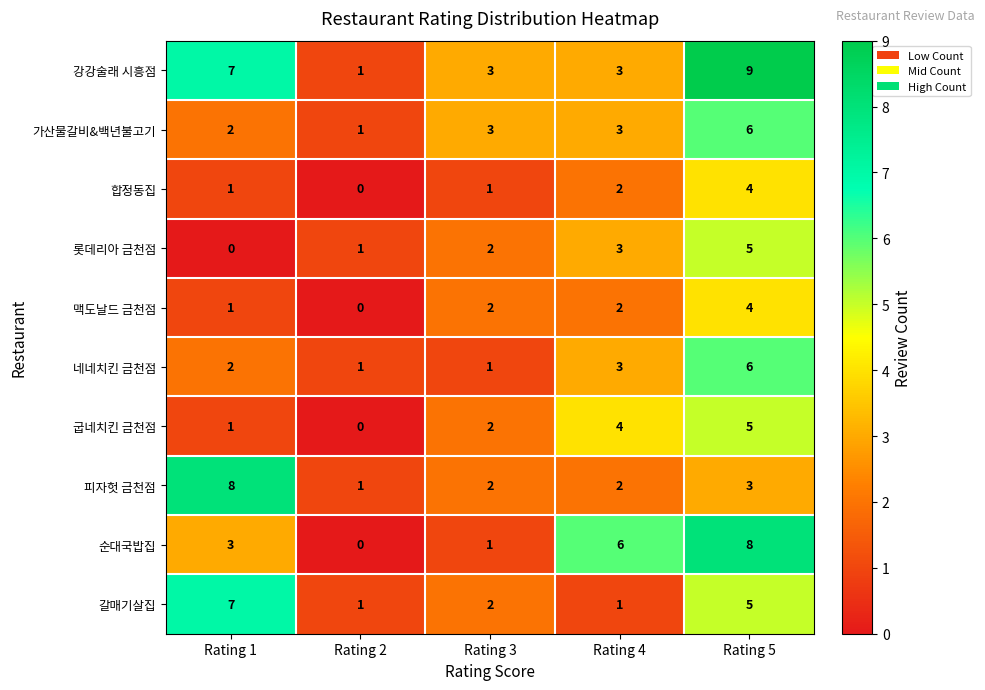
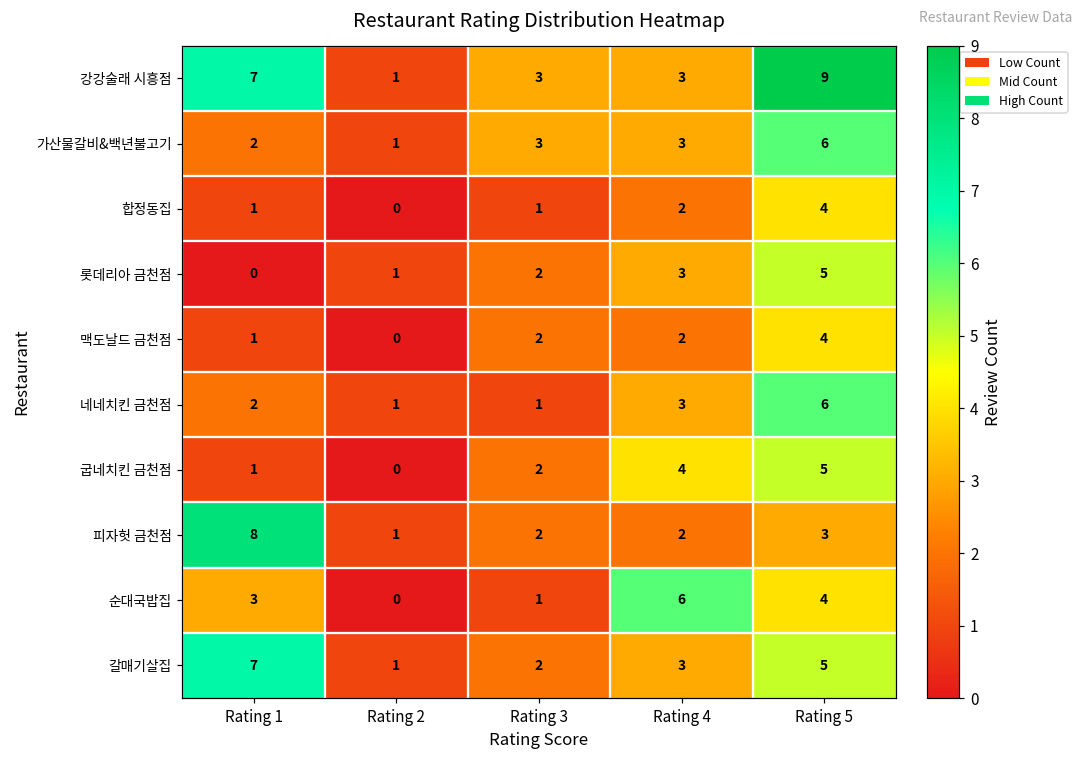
순대국밥집, Rating 5: 8 -> 4
갈매기살집, Rating 4: 1 -> 3
